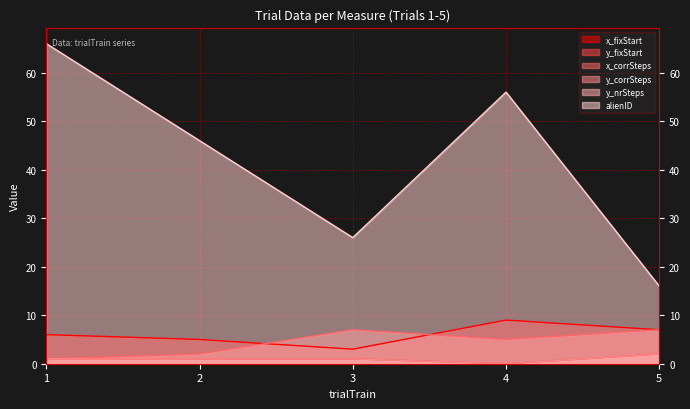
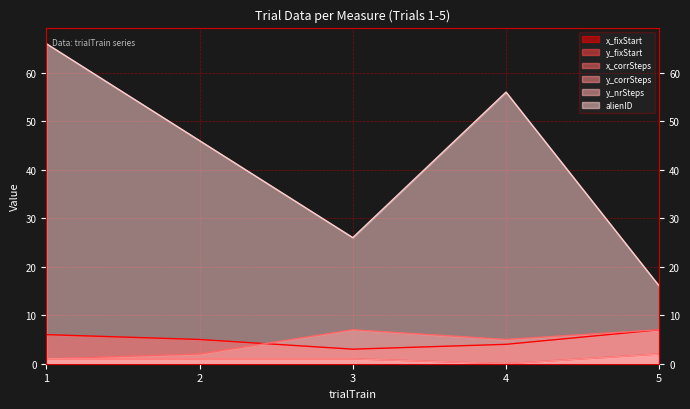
x_fixStart, 4: 9 -> 4
